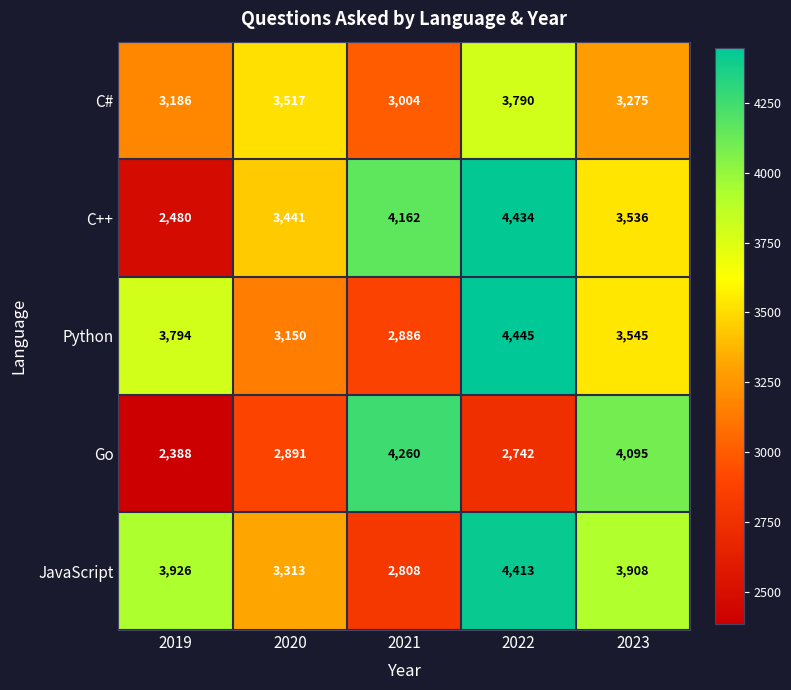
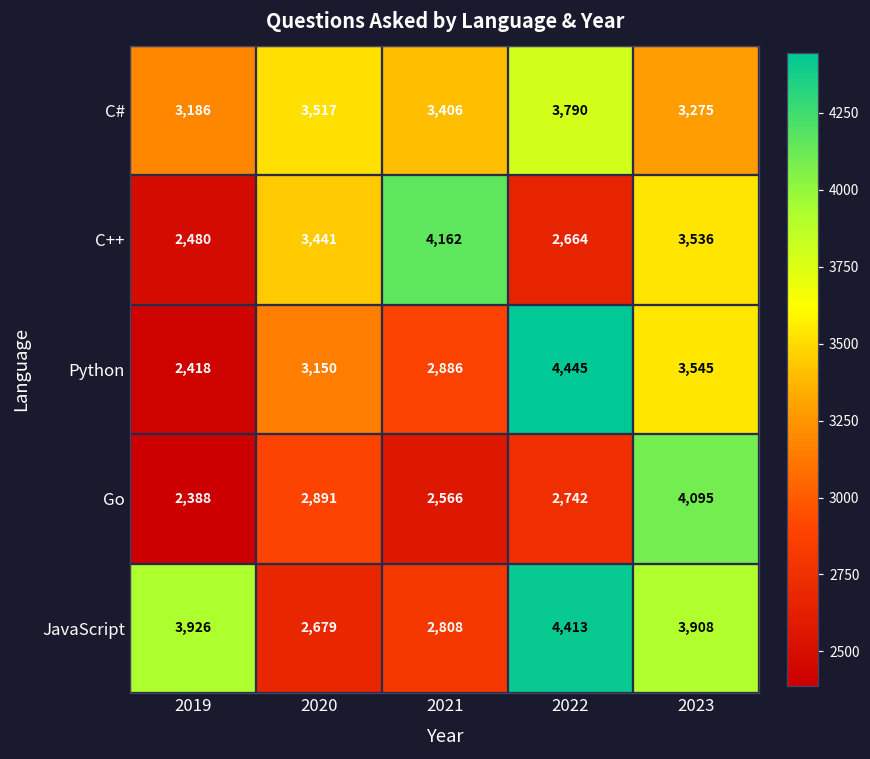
C#, 2021: 3,004 -> 3,406
C++, 2022: 4,434 -> 2,664
Python, 2019: 3,794 -> 2,418
Go, 2021: 4,260 -> 2,566
JavaScript, 2020: 3,313 -> 2,679
